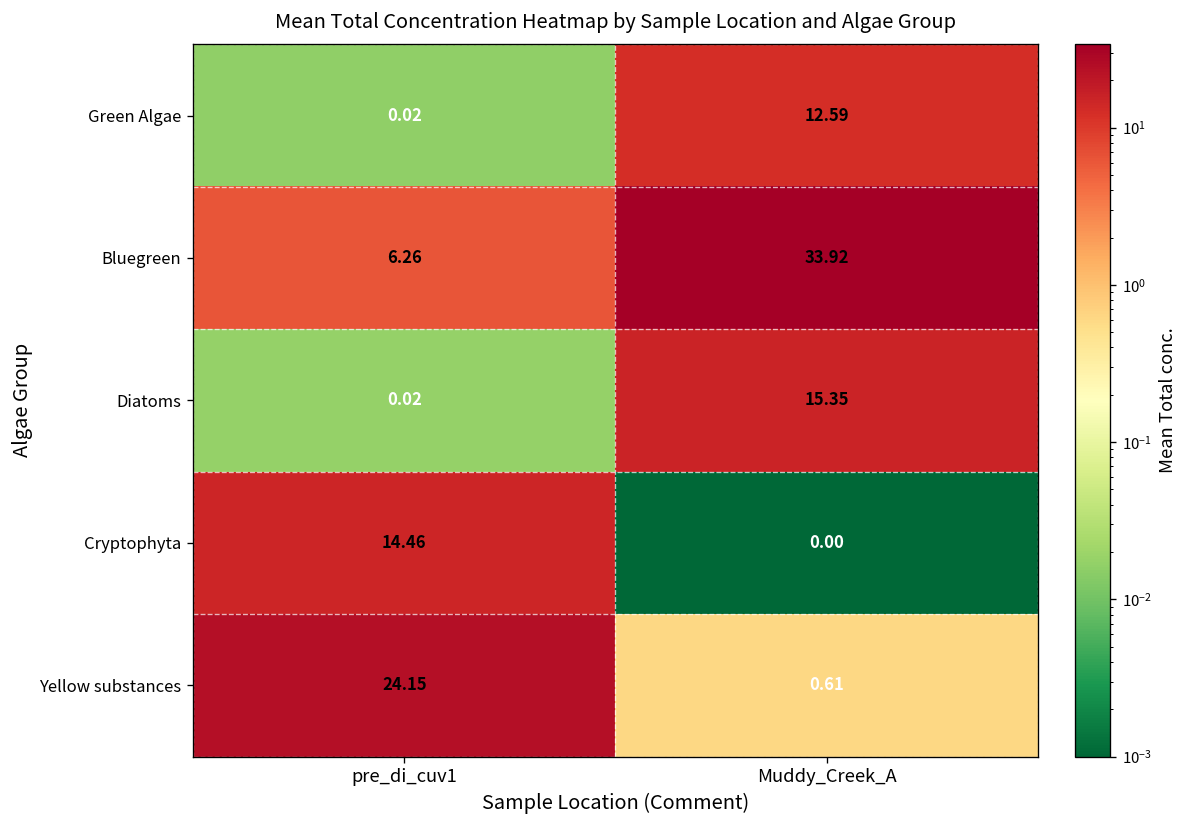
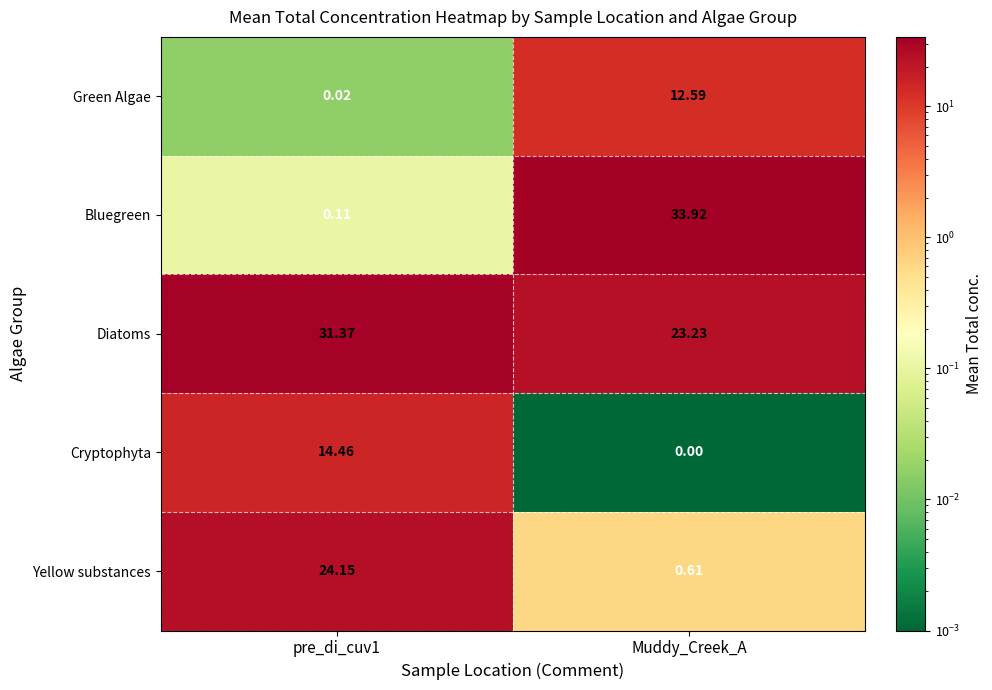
Bluegreen, pre_di_cuv1: 6.26 -> 0.11
Diatoms, pre_di_cuv1: 0.02 -> 31.37
Diatoms, Muddy_Creek_A: 15.35 -> 23.23
